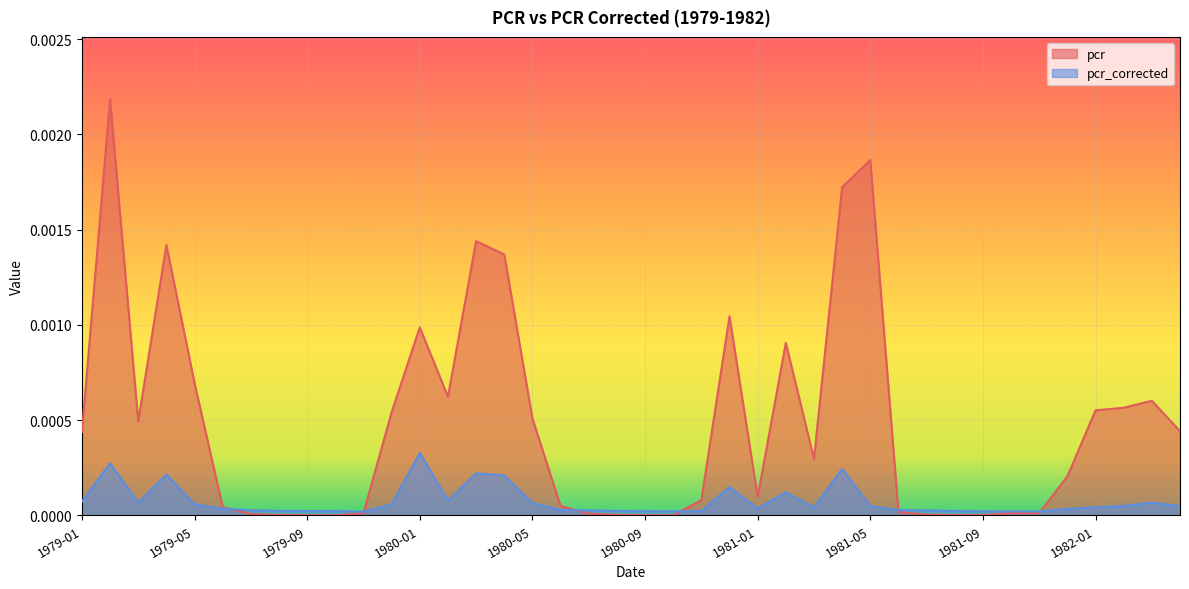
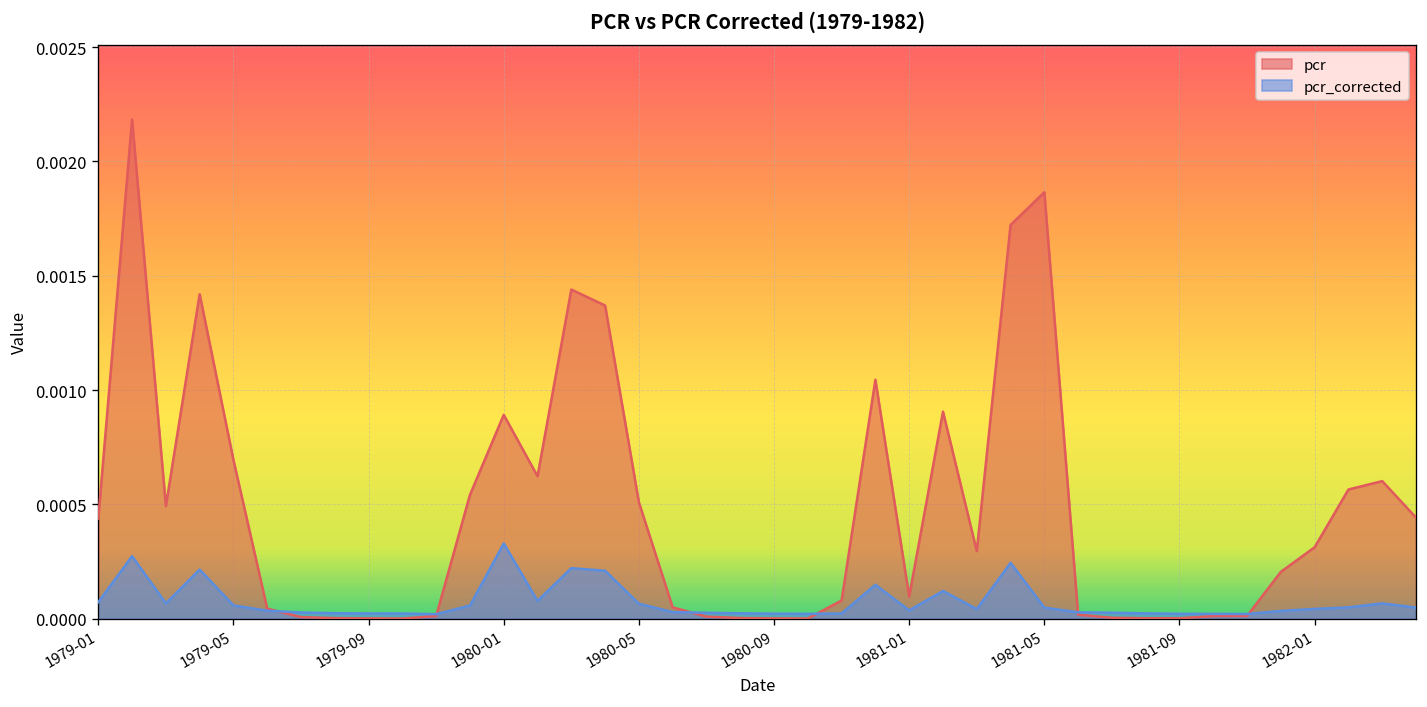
pcr, 1980-01: 0.00099 -> 0.00089
pcr, 1982-01: 0.00055 -> 0.00031
